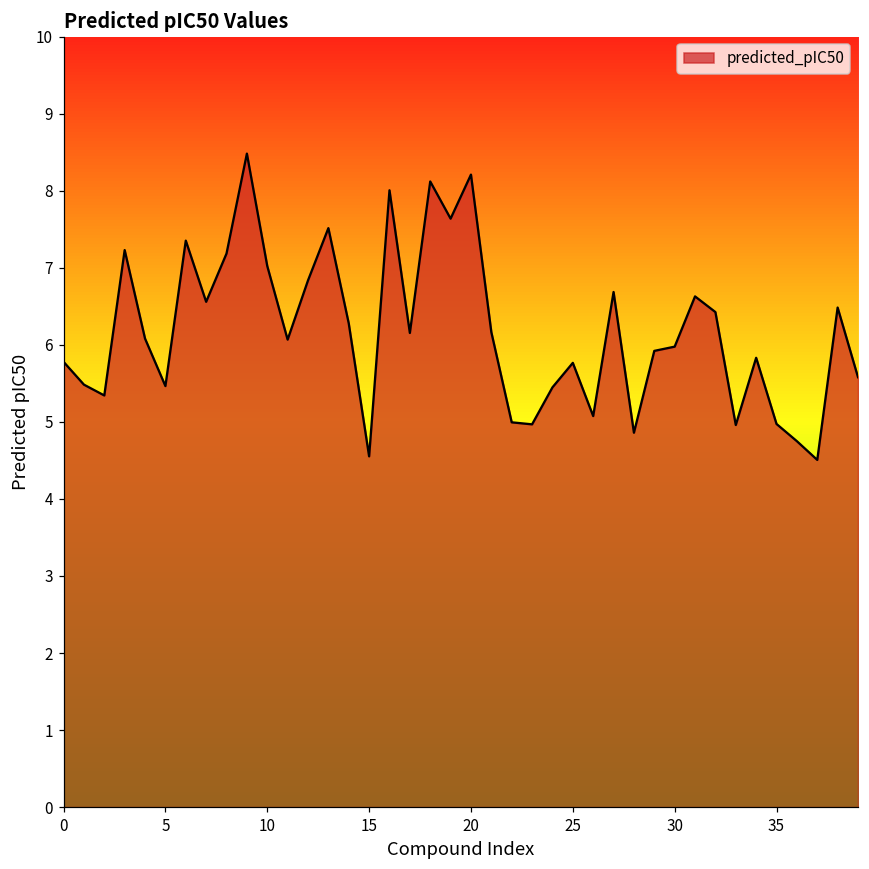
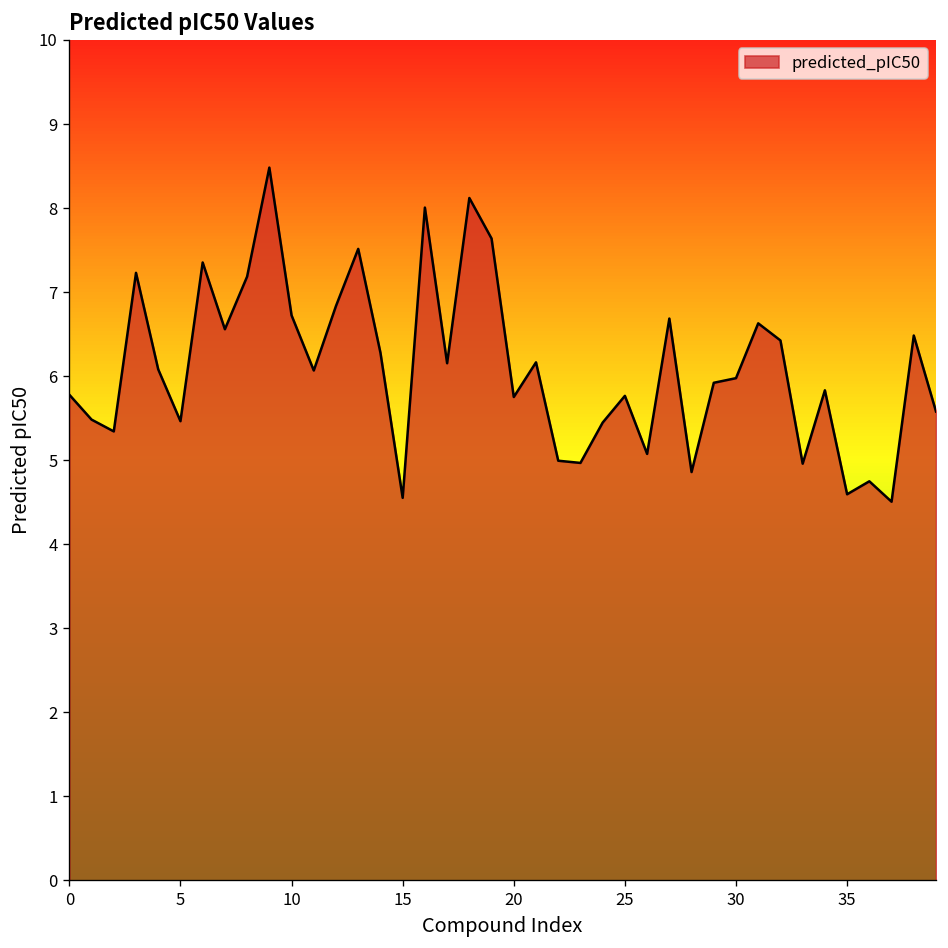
10: 7.0 -> 6.7
20: 8.2 -> 5.8
35: 5.0 -> 4.6
